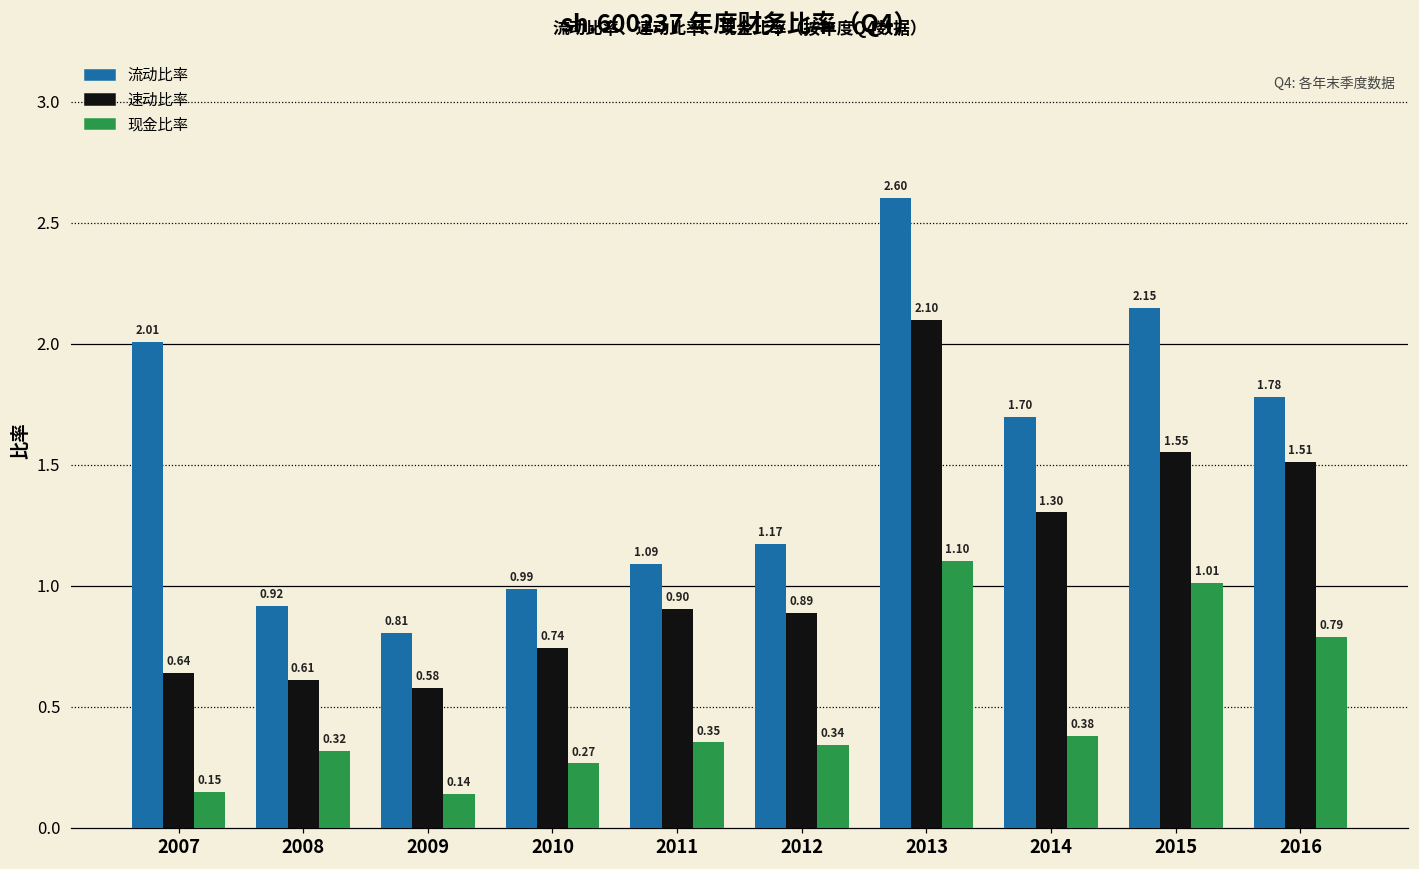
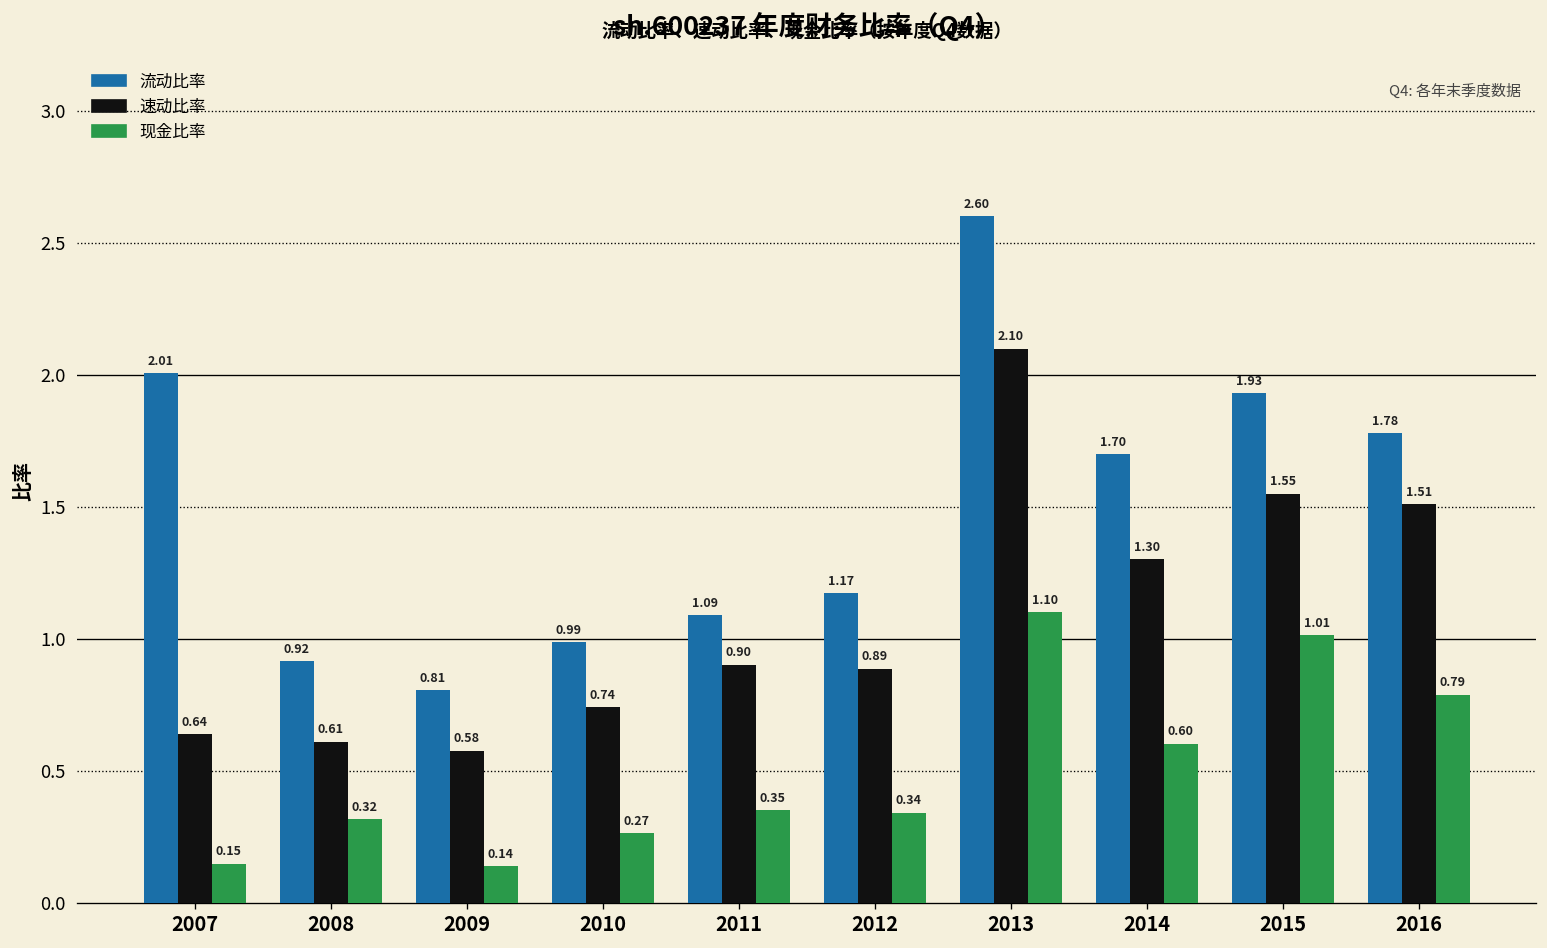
现金比率, 2014: 0.38 -> 0.60
流动比率, 2015: 2.15 -> 1.93
